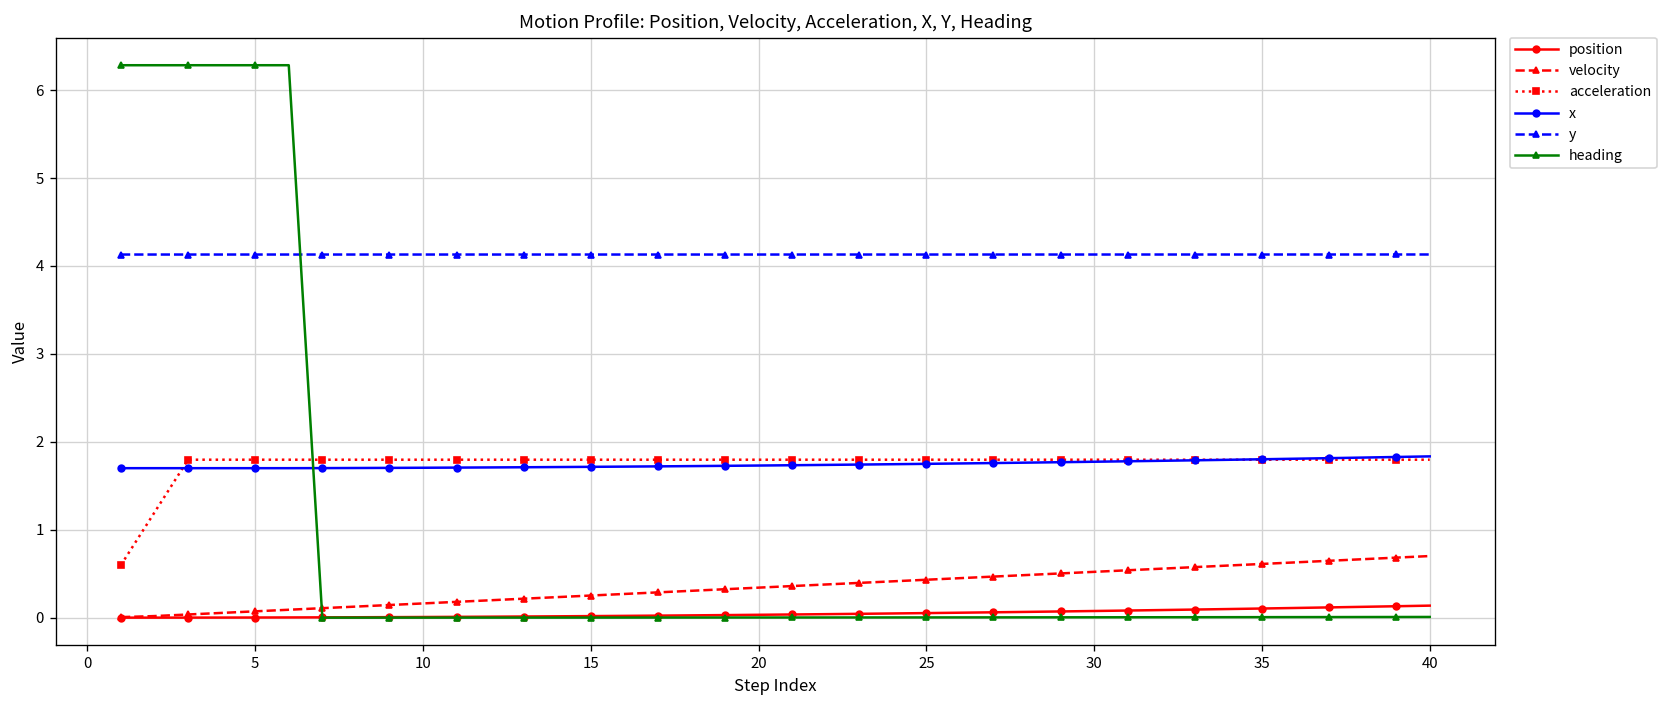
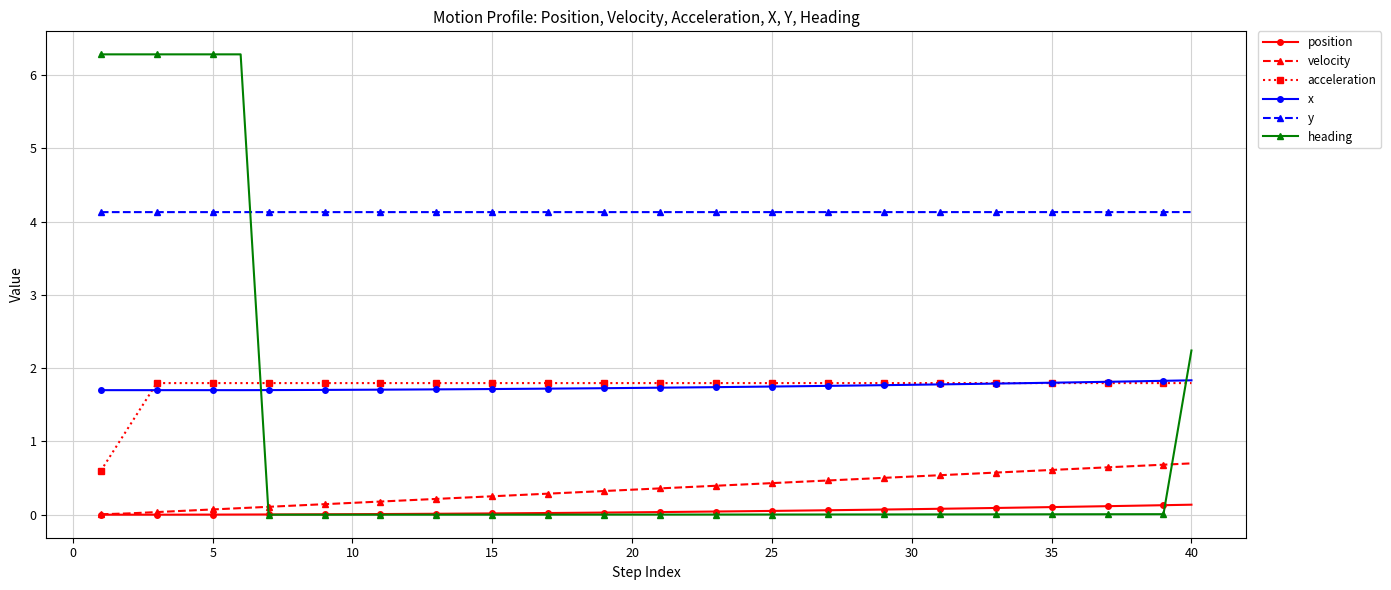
heading, 40: 0.0 -> 2.2
